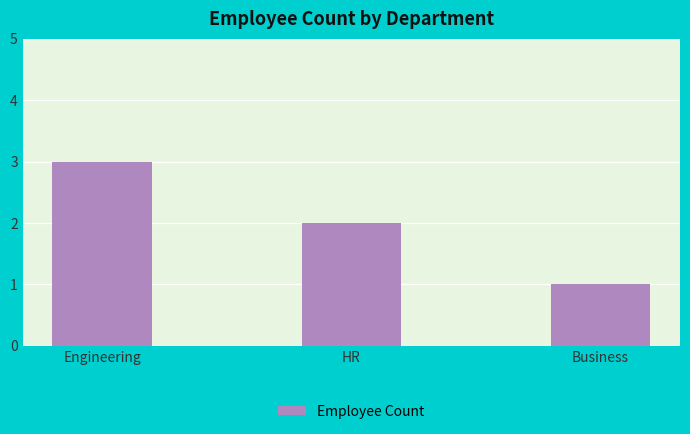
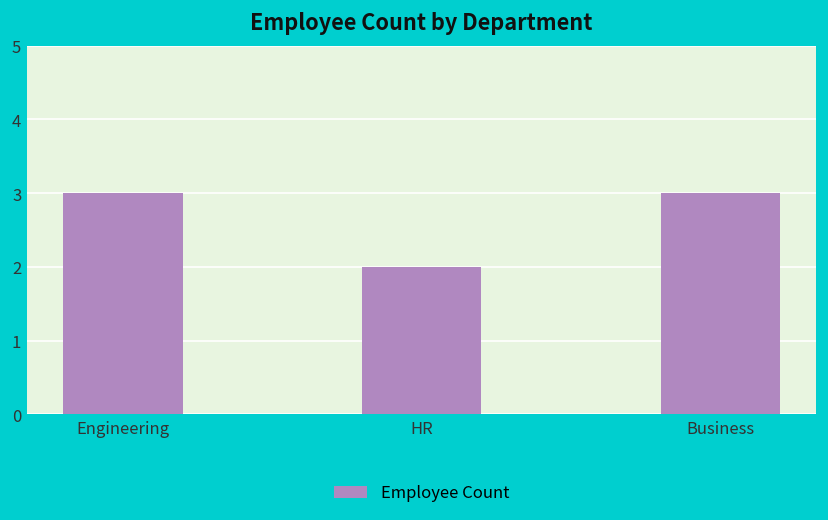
Business: 1 -> 3
